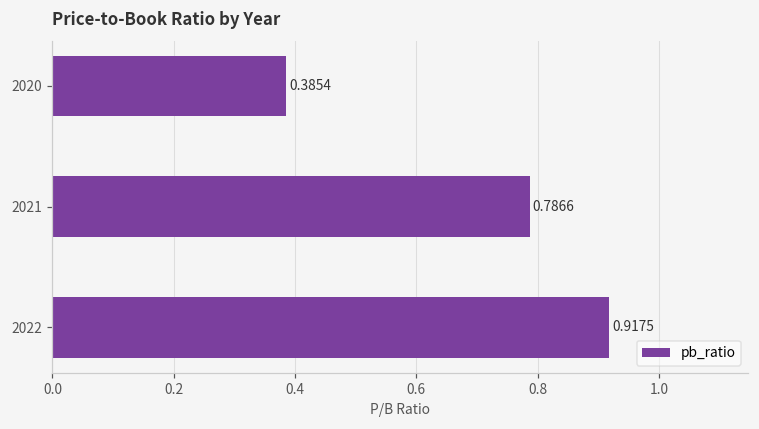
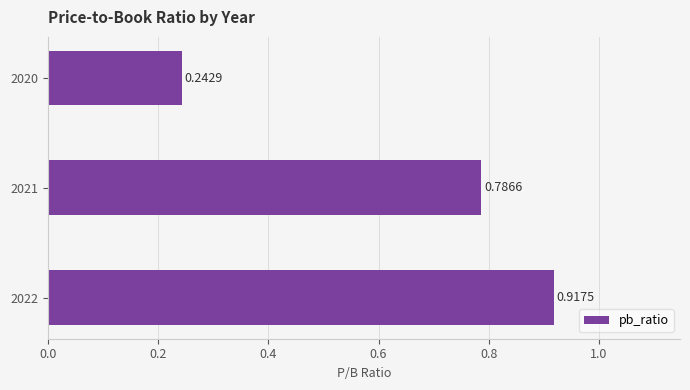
2020: 0.3854 -> 0.2429
